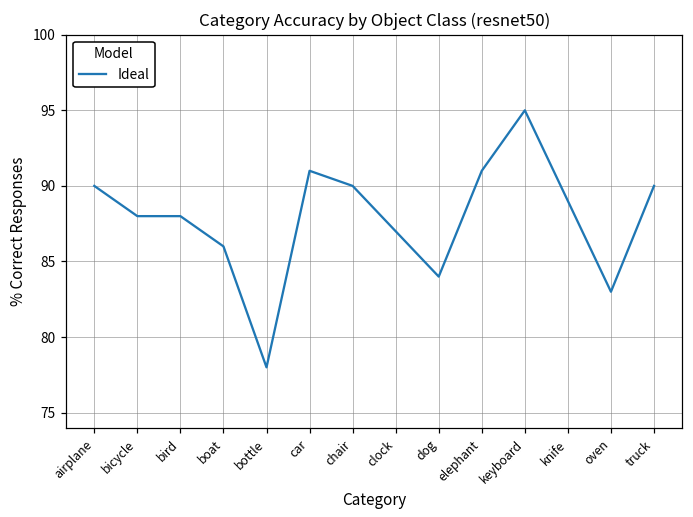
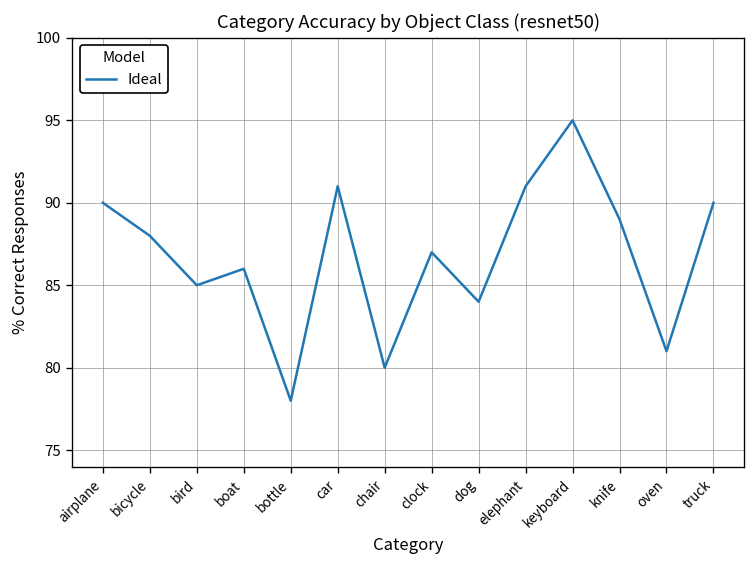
bird: 88.0 -> 85.0
chair: 90.0 -> 80.0
oven: 83.0 -> 81.0
